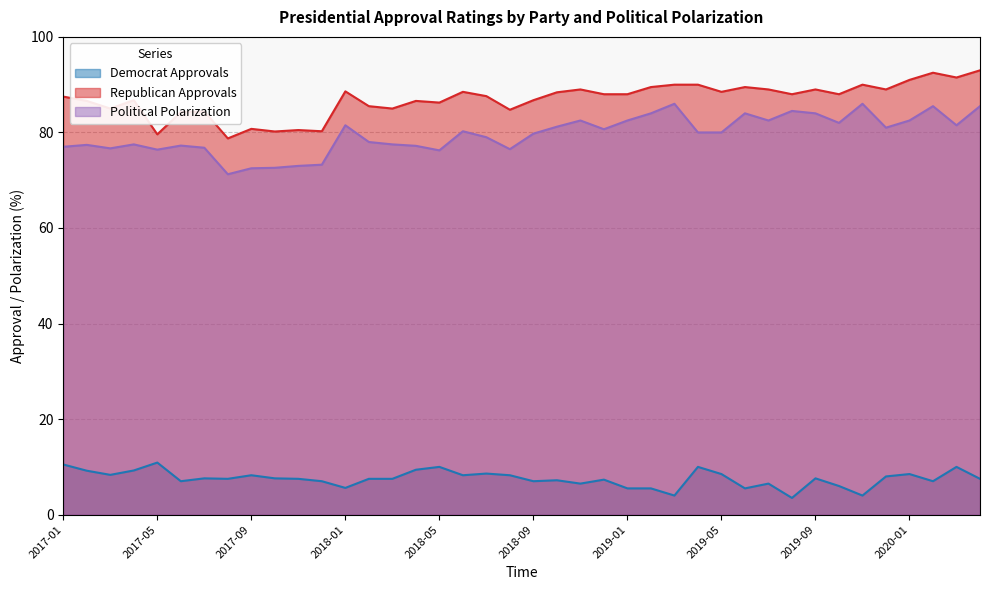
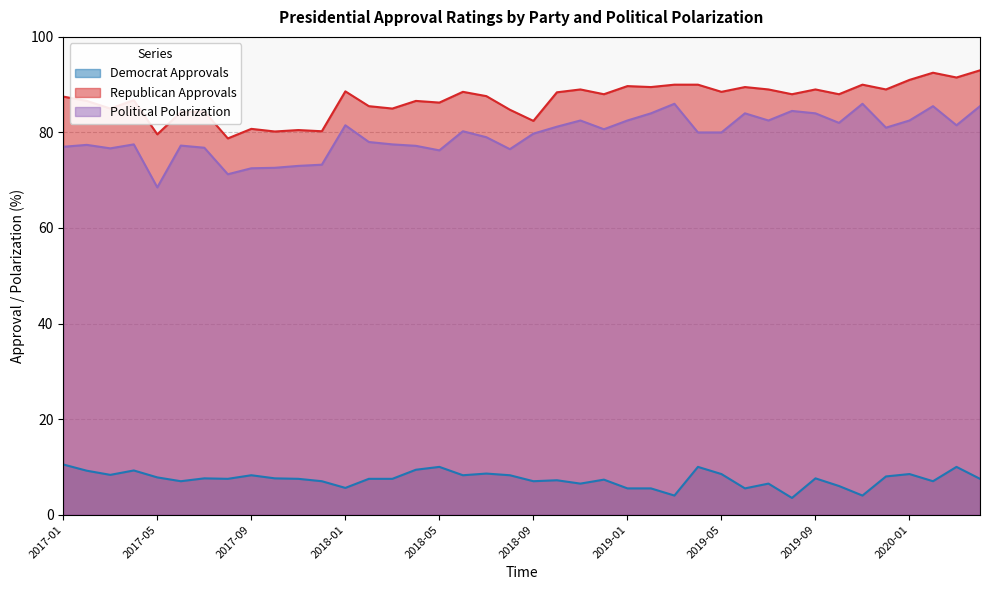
Democrat Approvals, 2017-05: 11 -> 8
Political Polarization, 2017-05: 76 -> 69
Republican Approvals, 2018-09: 87 -> 82
Republican Approvals, 2019-01: 88 -> 90
